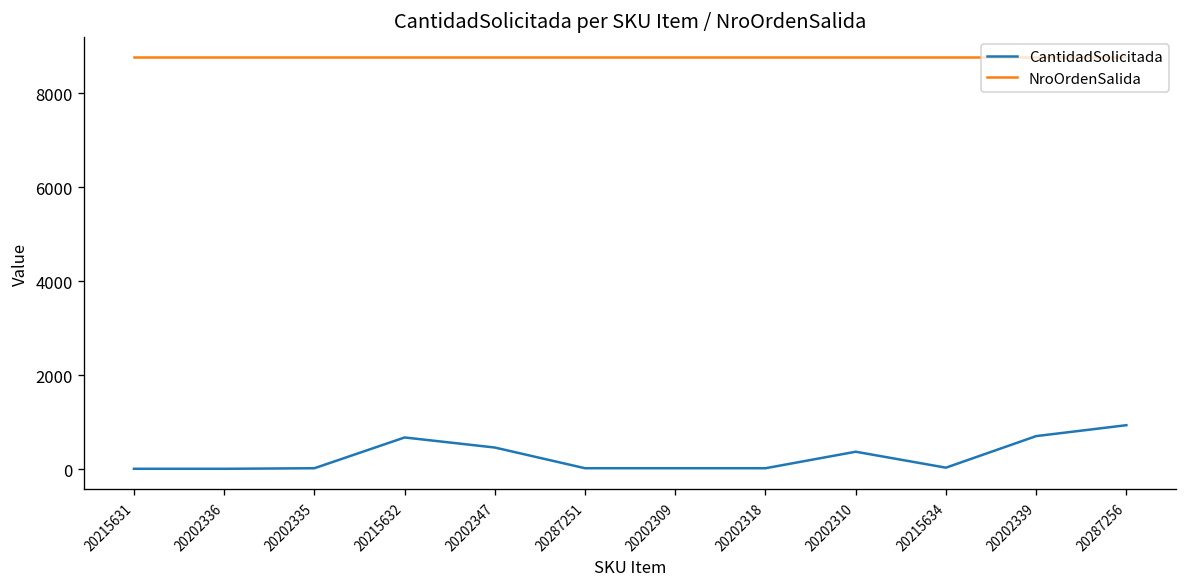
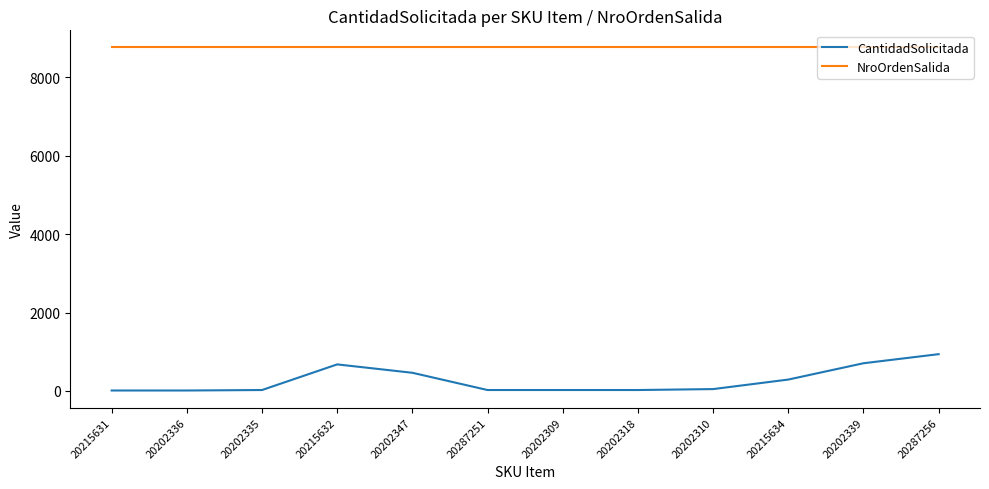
CantidadSolicitada, 20202310: 400 -> 0
CantidadSolicitada, 20215634: 0 -> 300
